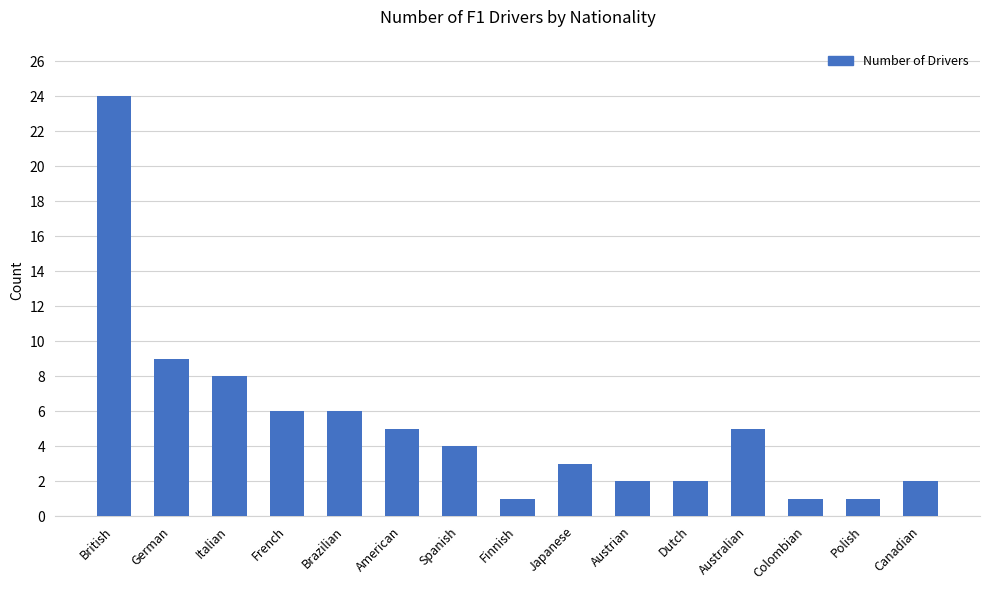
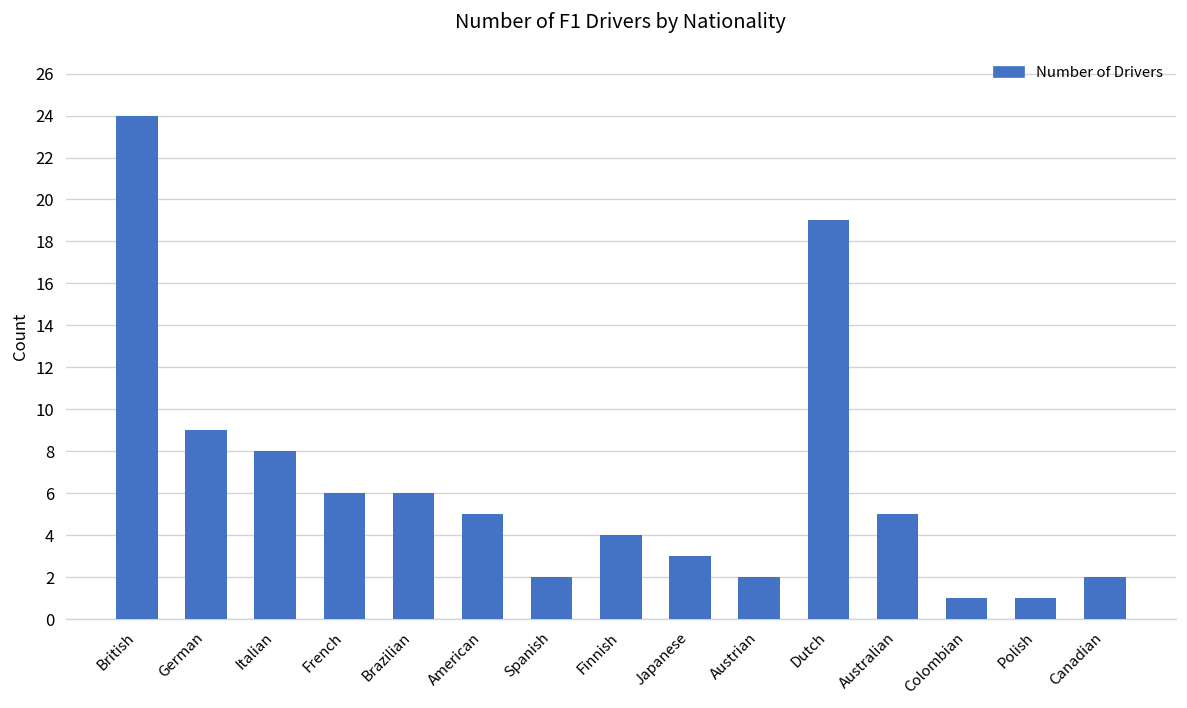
Spanish: 4 -> 2
Finnish: 1 -> 4
Dutch: 2 -> 19
